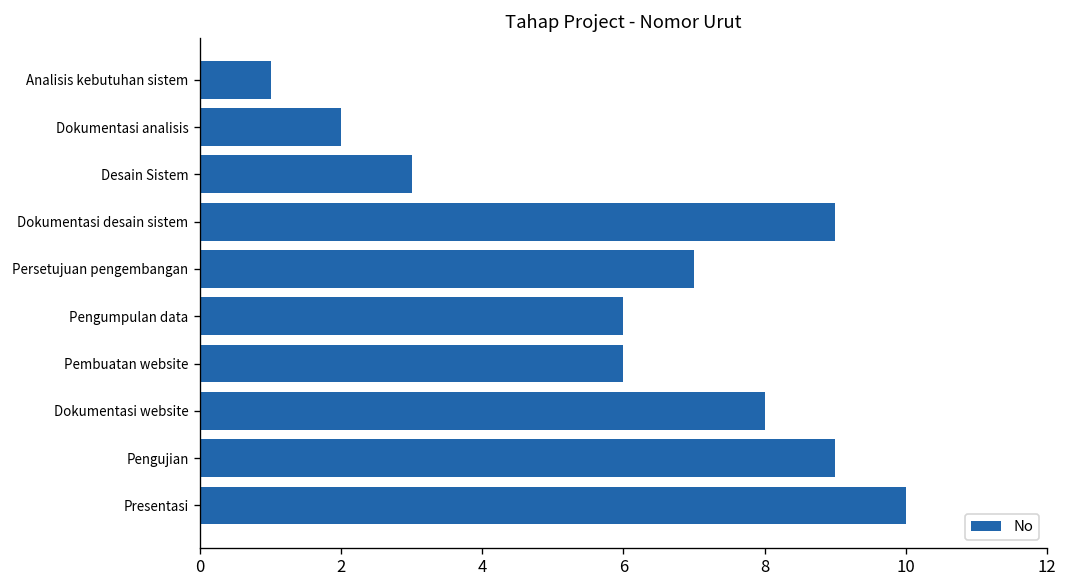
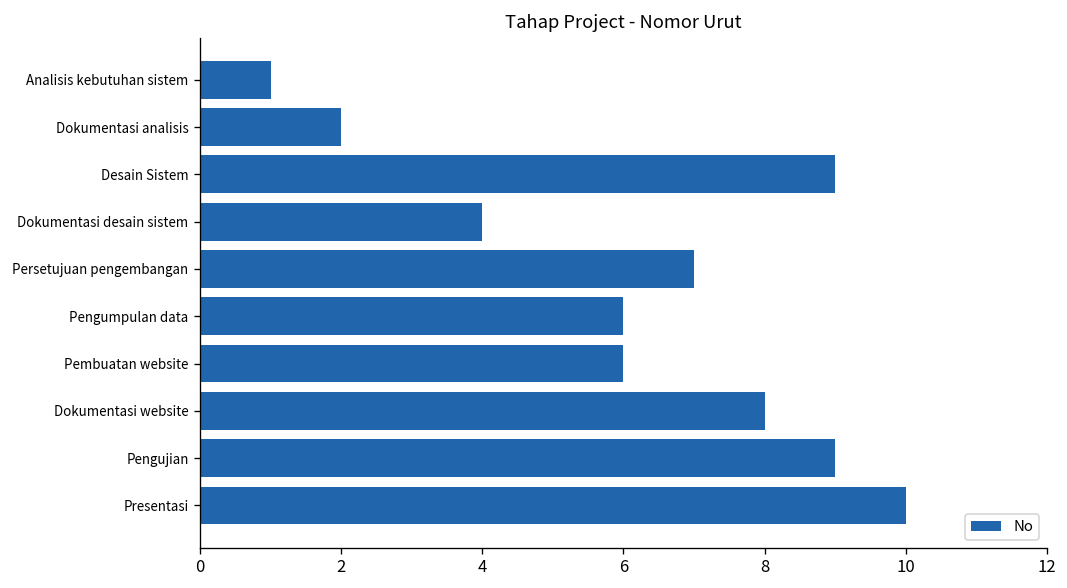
Desain Sistem: 3 -> 9
Dokumentasi desain sistem: 9 -> 4
